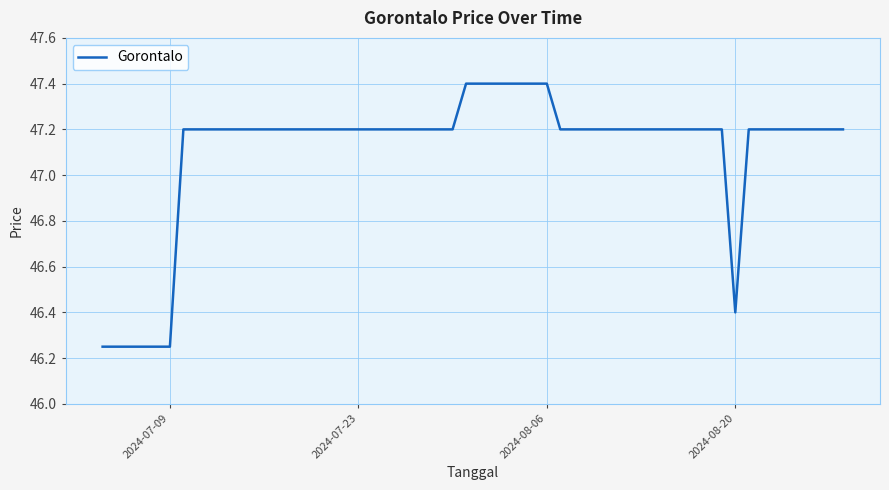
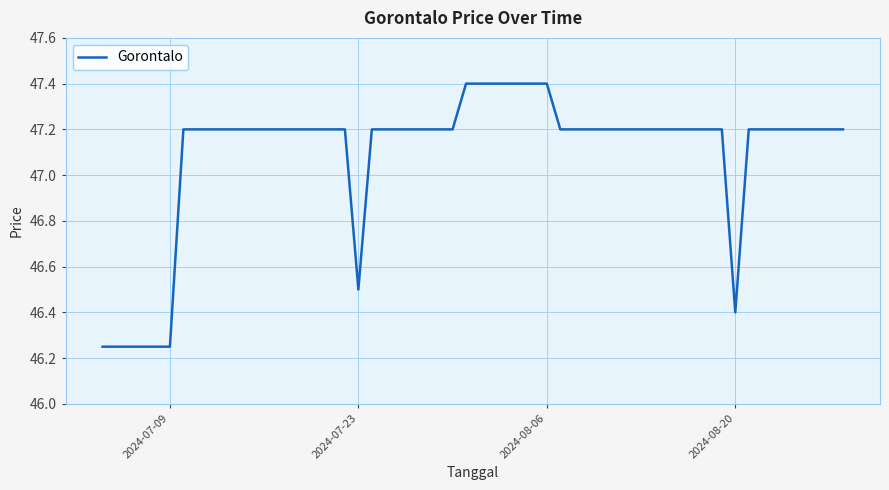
2024-07-23: 47.2 -> 46.5
